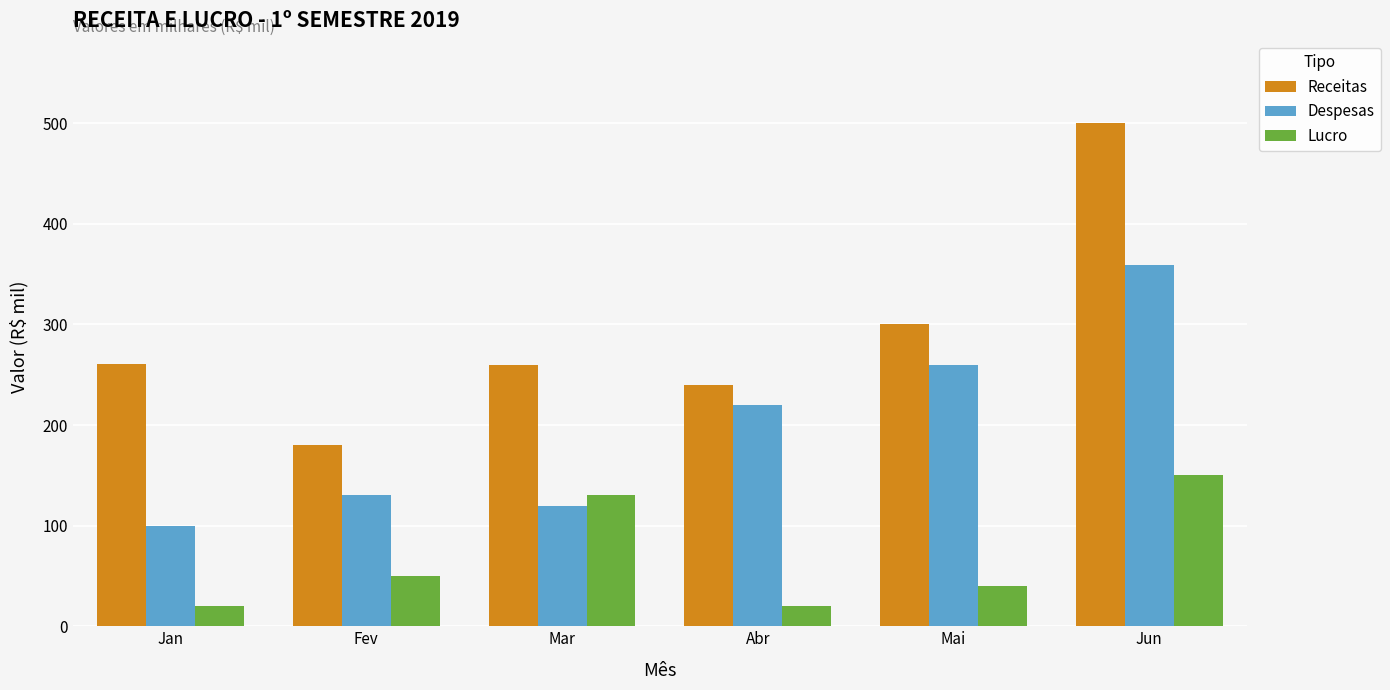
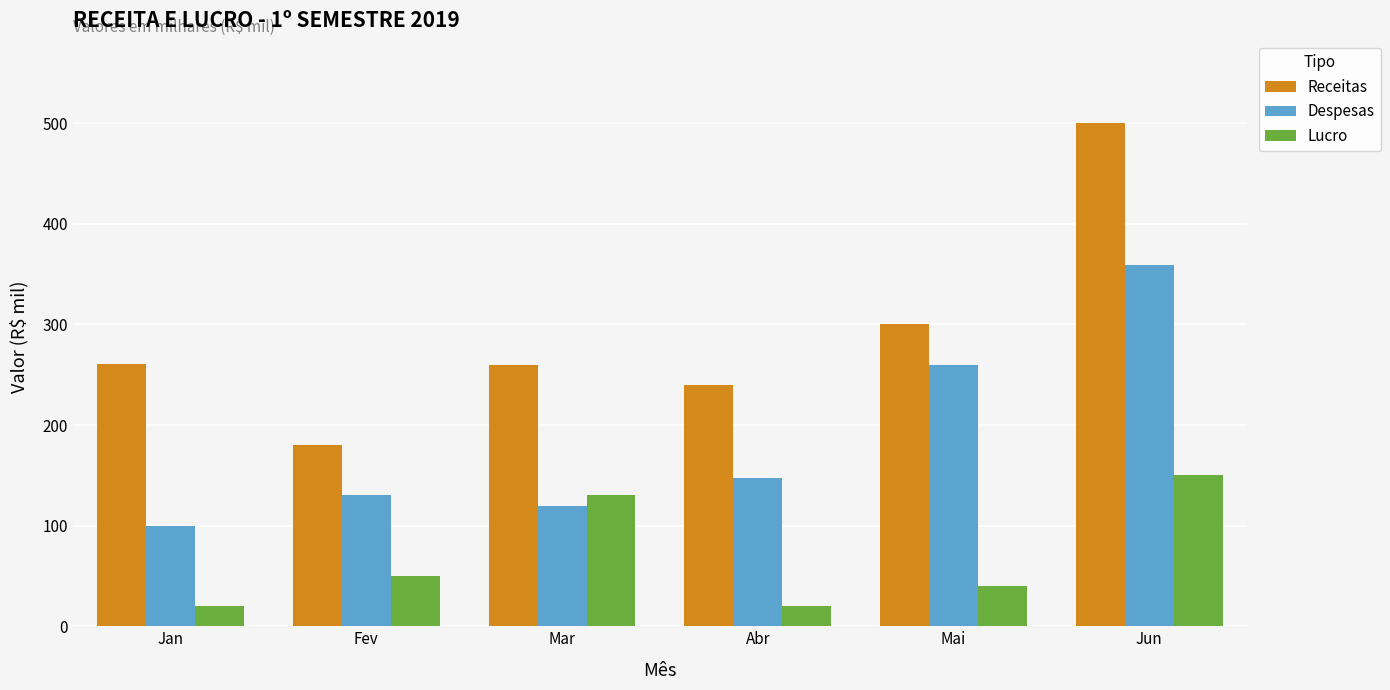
Despesas, Abr: 220 -> 147
